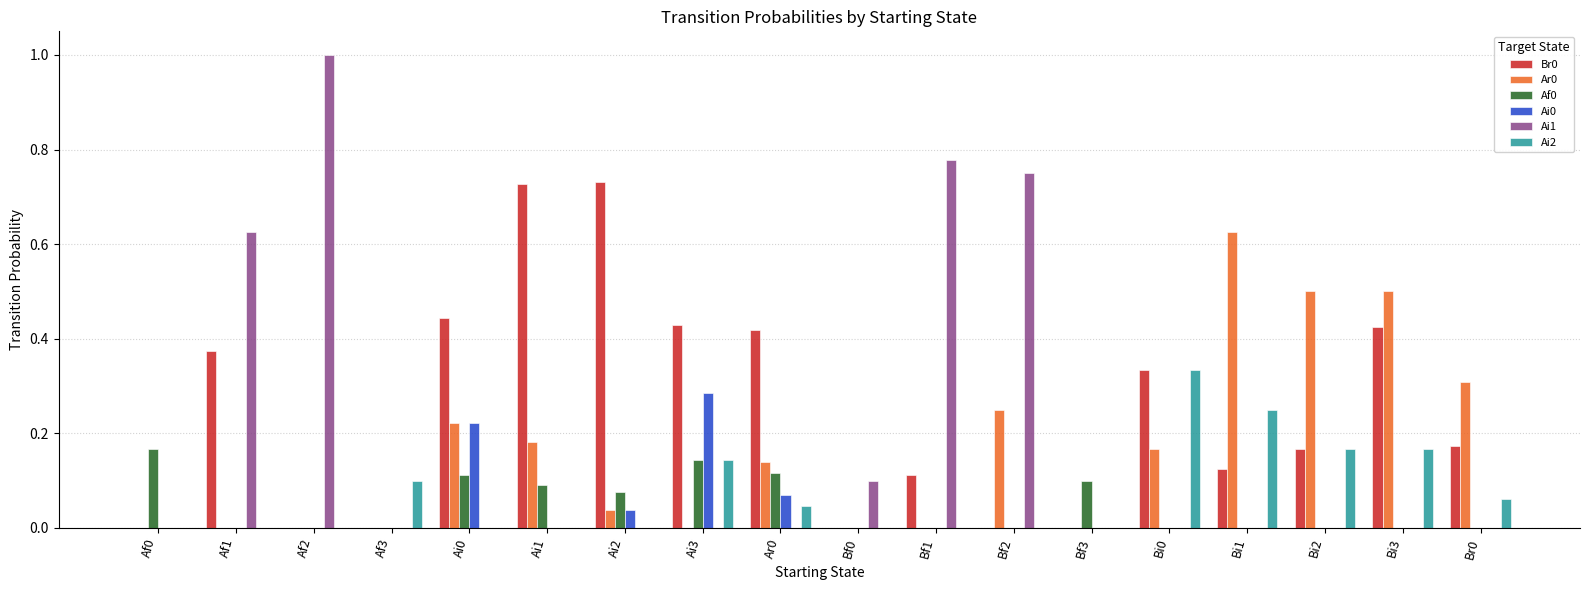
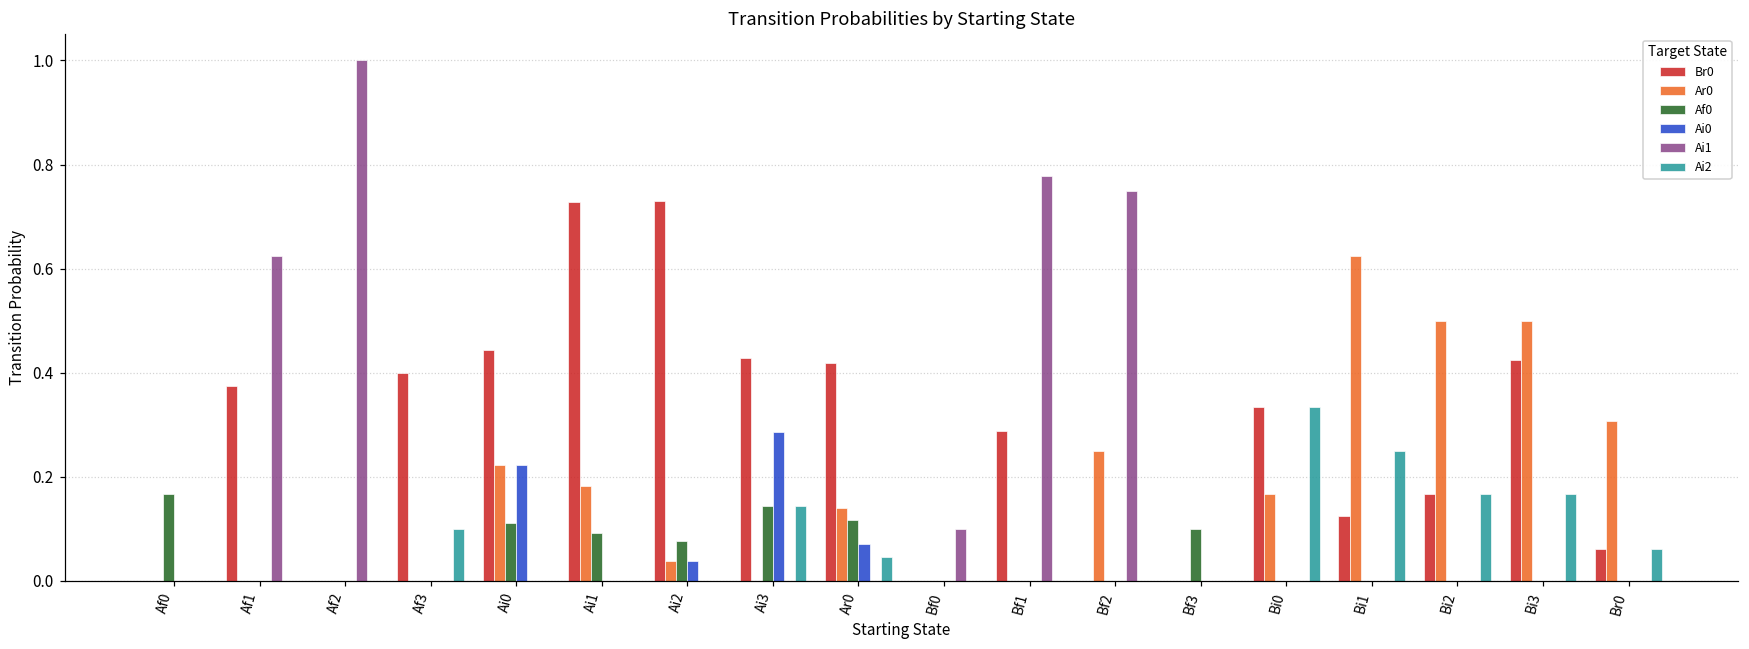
Br0, Af3: 0.0 -> 0.4
Br0, Bf1: 0.11 -> 0.29
Br0, Br0: 0.17 -> 0.06
